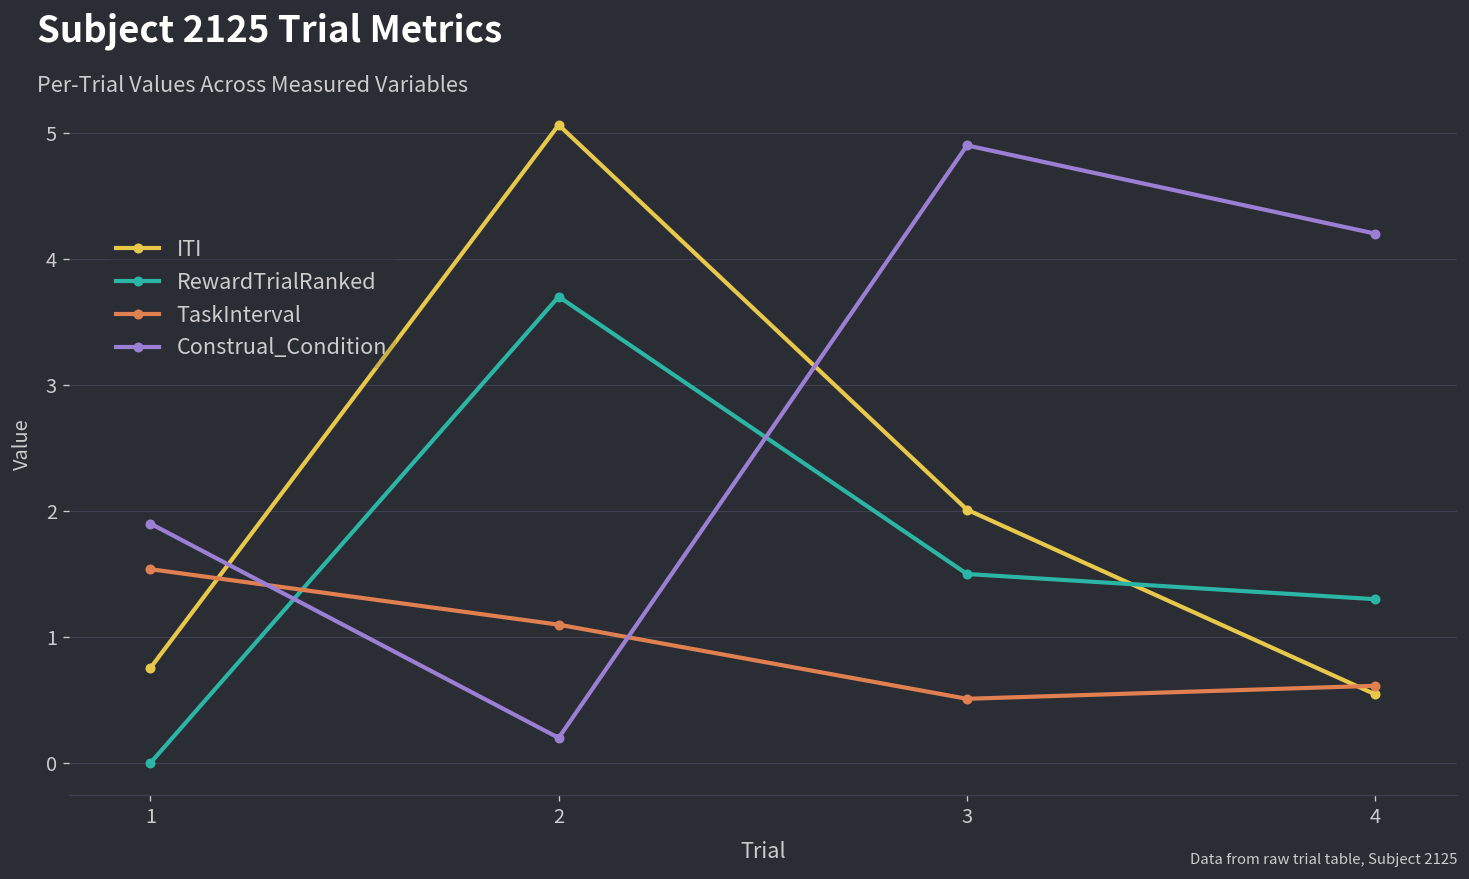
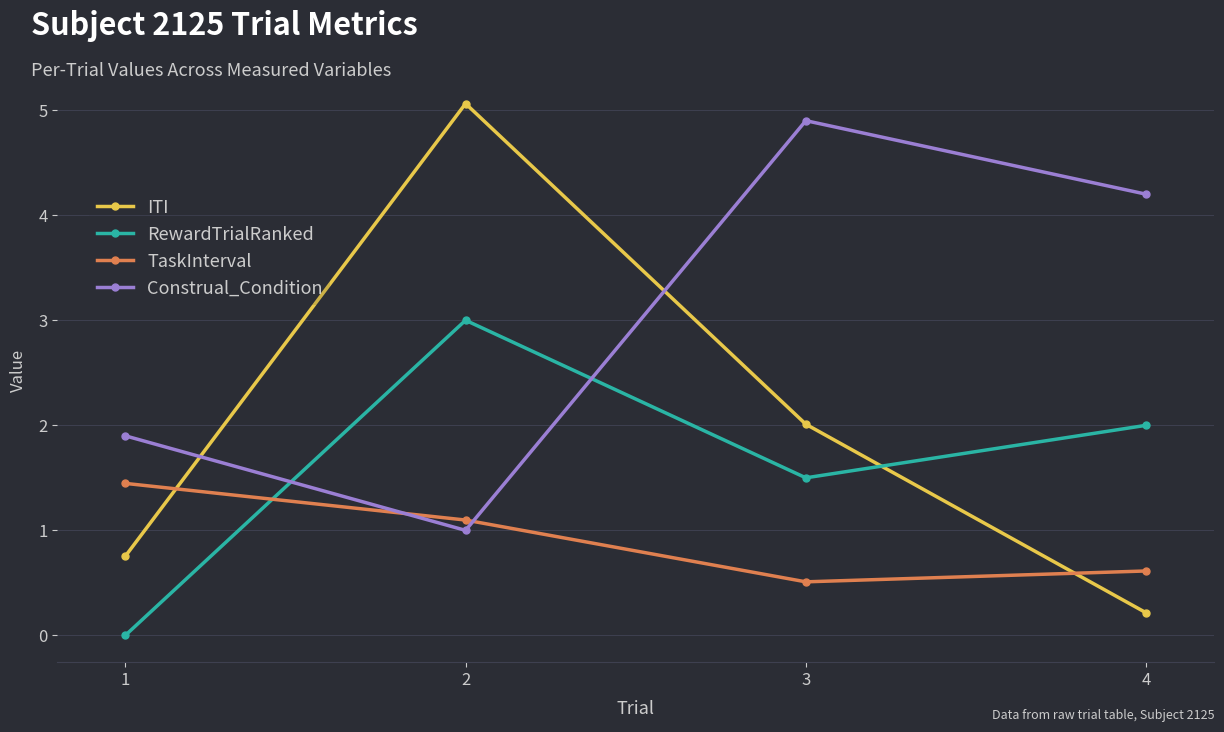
TaskInterval, 1: 1.54 -> 1.45
RewardTrialRanked, 2: 3.7 -> 3.0
Construal_Condition, 2: 0.2 -> 1.0
ITI, 4: 0.54 -> 0.22
RewardTrialRanked, 4: 1.3 -> 2.0
